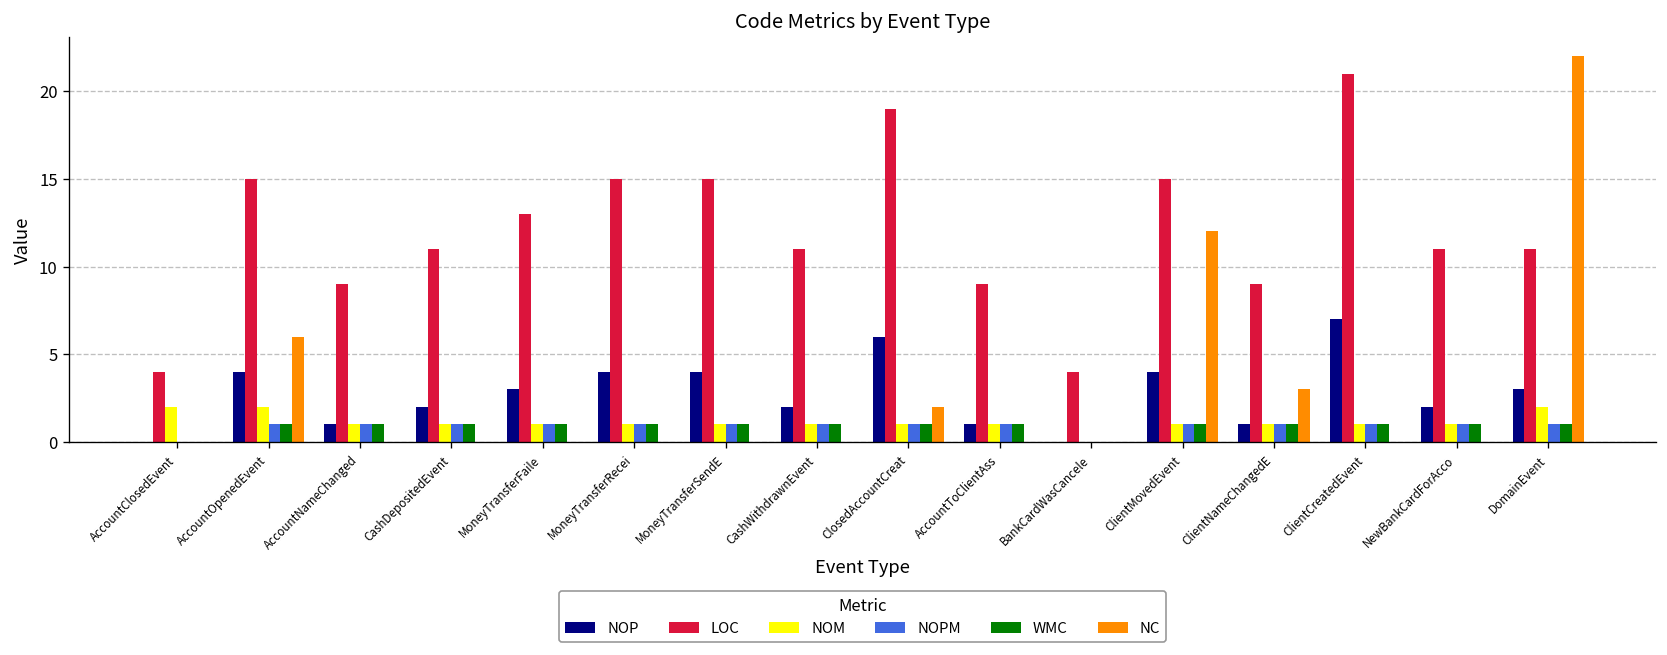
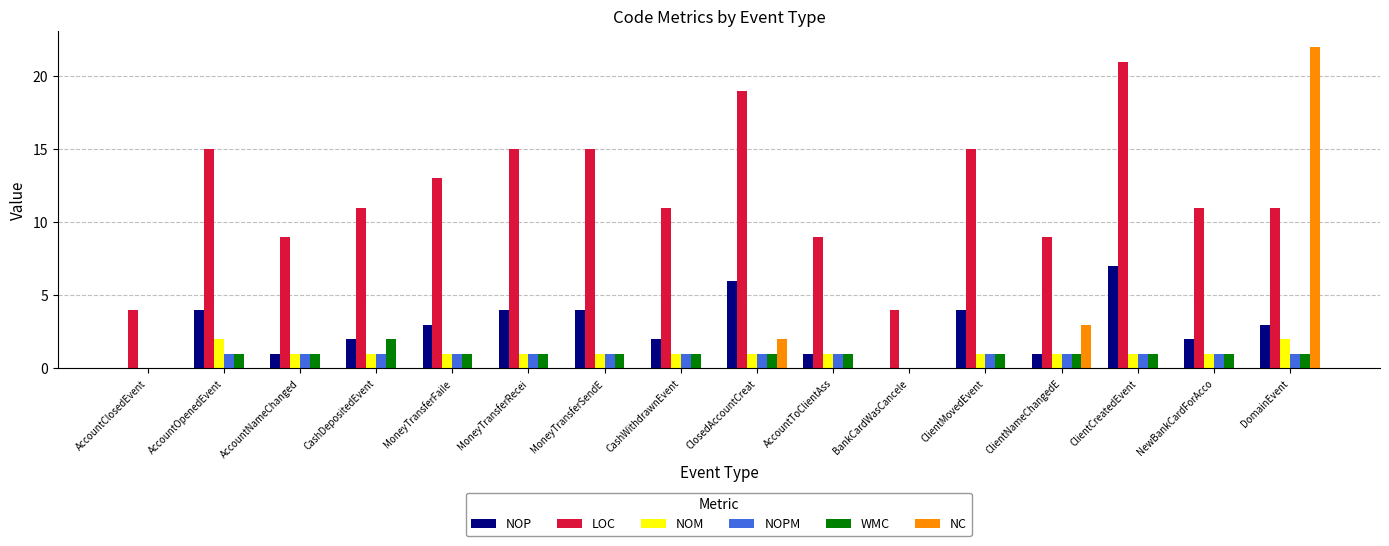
NOM, AccountClosedEvent: 2 -> 0
NC, AccountOpenedEvent: 6 -> 0
WMC, CashDepositedEvent: 1 -> 2
NC, ClientMovedEvent: 12 -> 0
